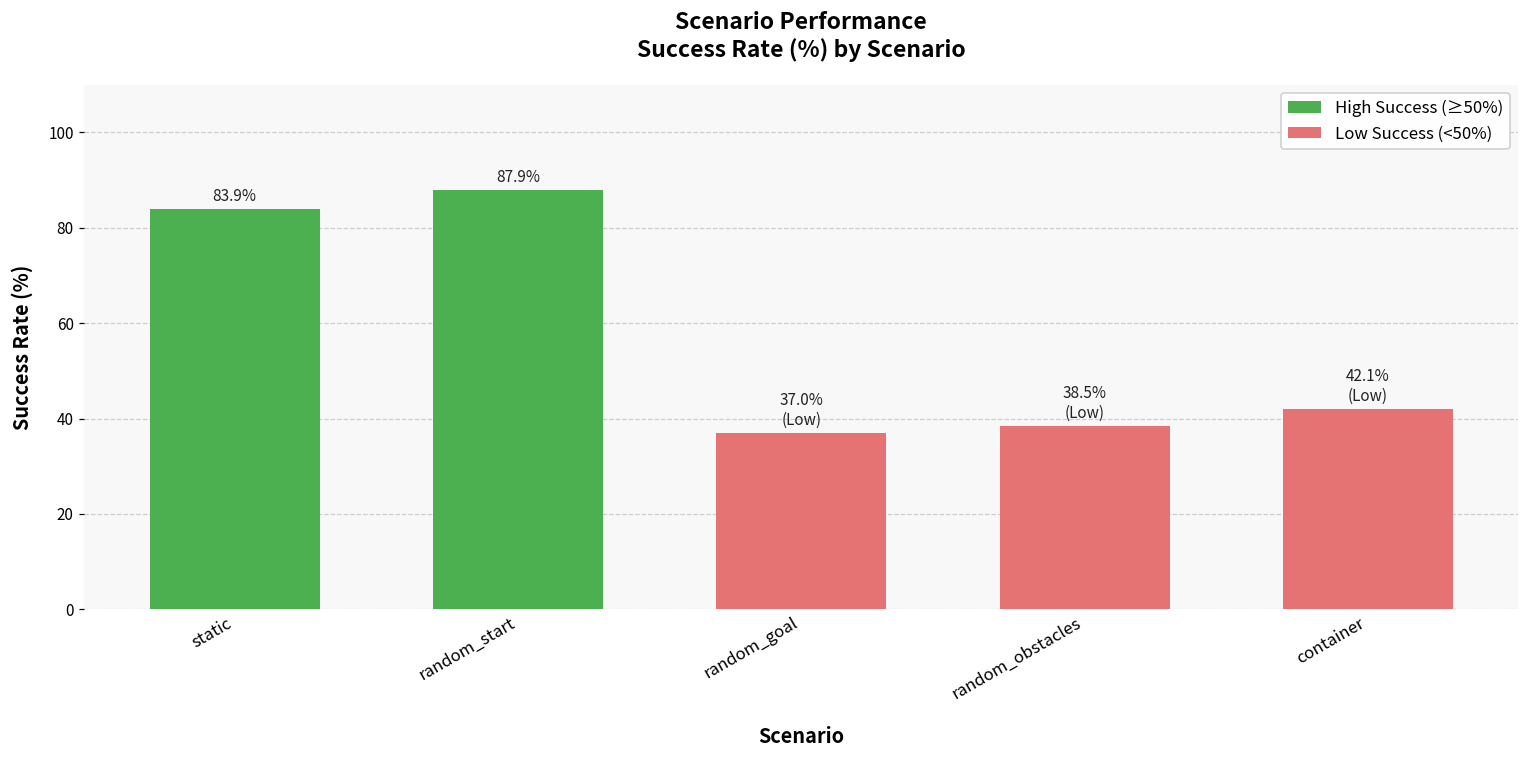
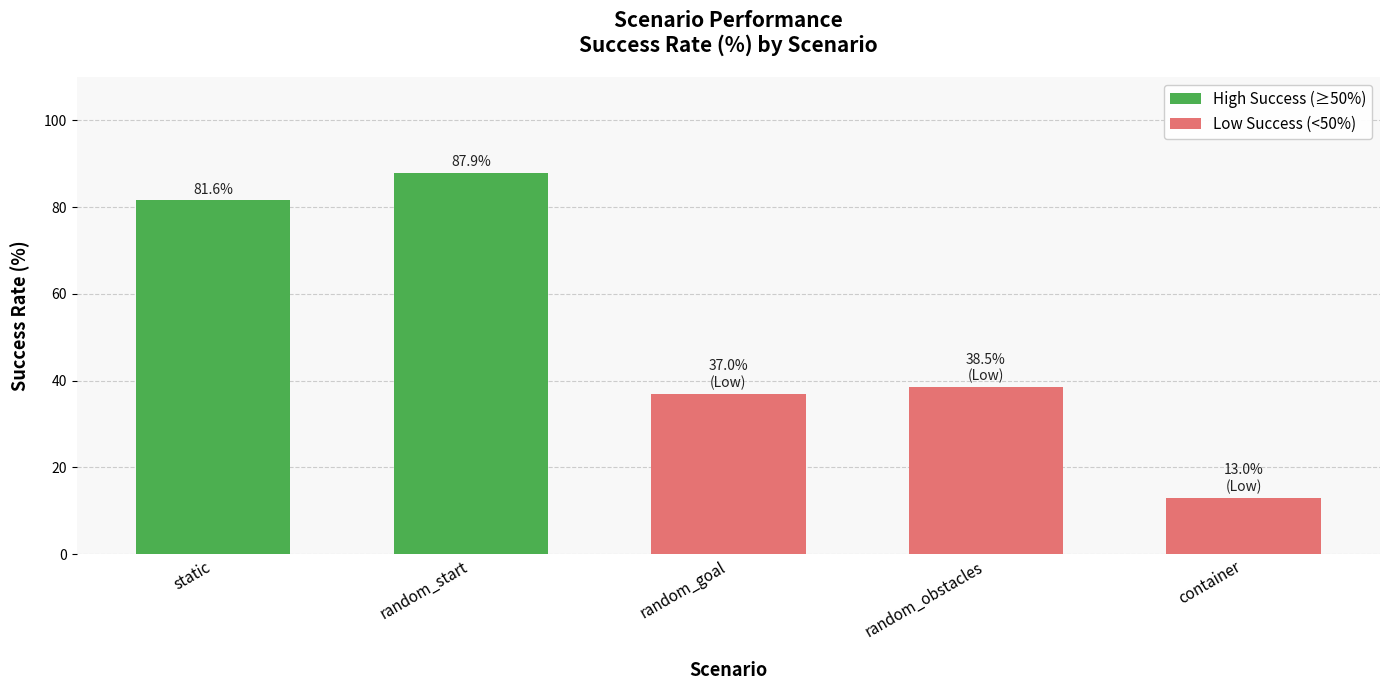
static: 83.9% -> 81.6%
container: 42.1% -> 13.0%
